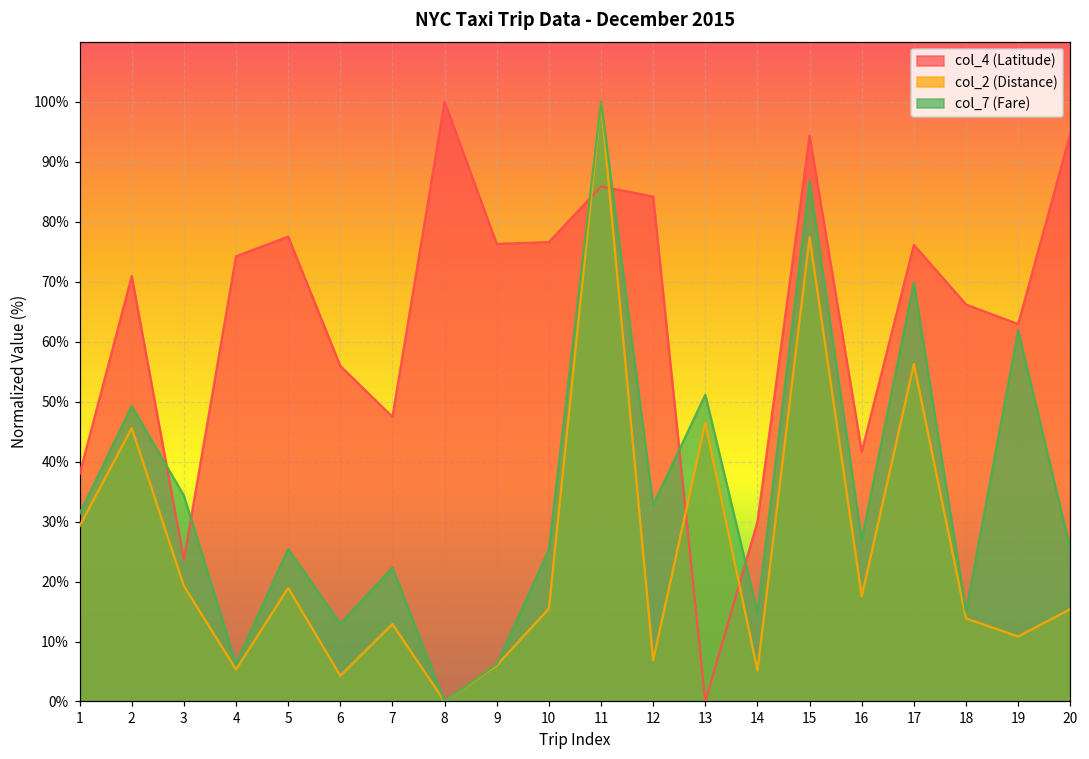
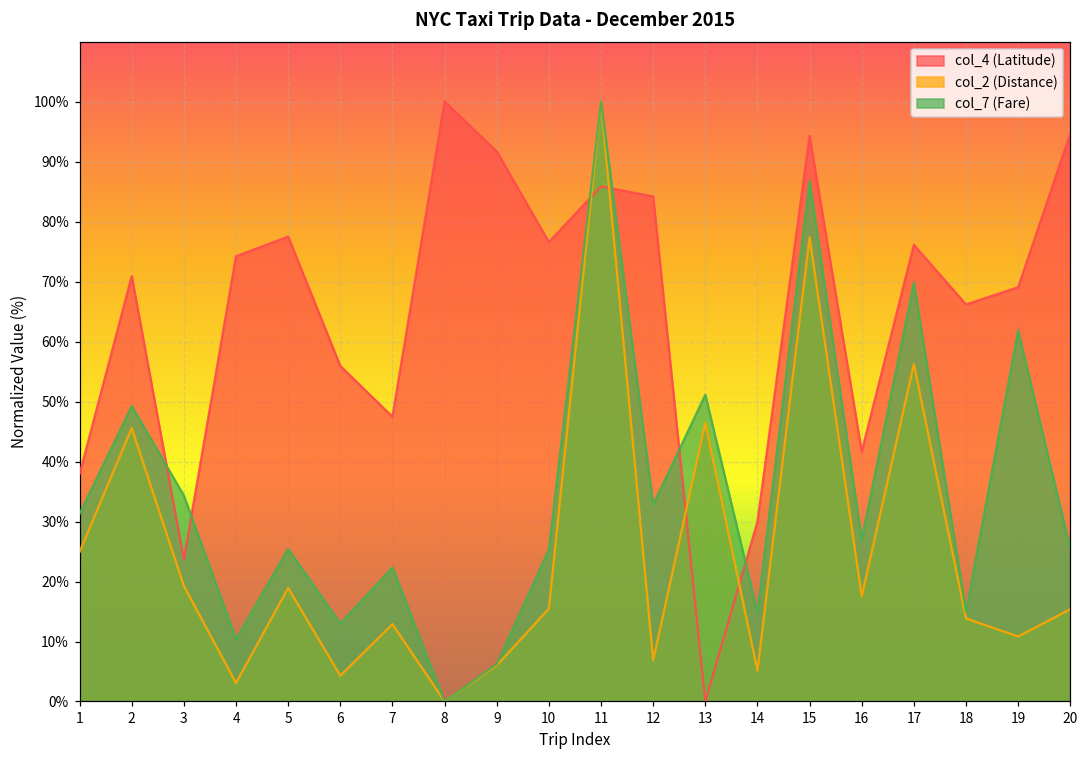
col_2 (Distance), 1: 29% -> 25%
col_2 (Distance), 4: 5% -> 3%
col_7 (Fare), 4: 6% -> 10%
col_4 (Latitude), 9: 76% -> 92%
col_4 (Latitude), 19: 63% -> 69%
